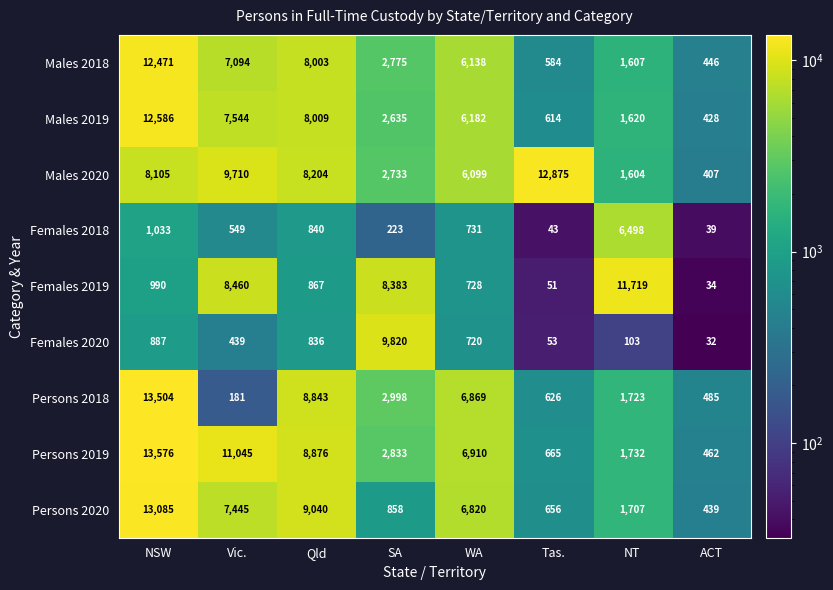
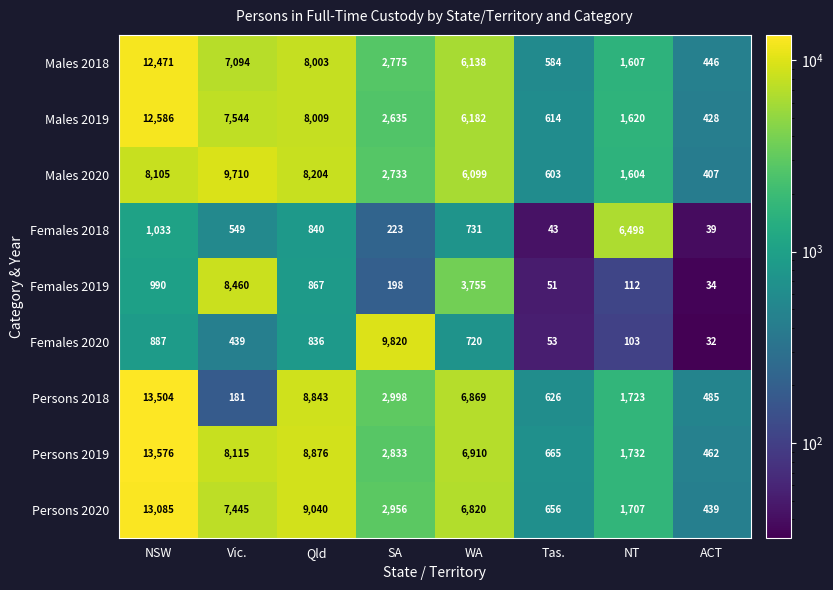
Males 2020, Tas.: 12,875 -> 603
Females 2019, SA: 8,383 -> 198
Females 2019, WA: 728 -> 3,755
Females 2019, NT: 11,719 -> 112
Persons 2019, Vic.: 11,045 -> 8,115
Persons 2020, SA: 858 -> 2,956
